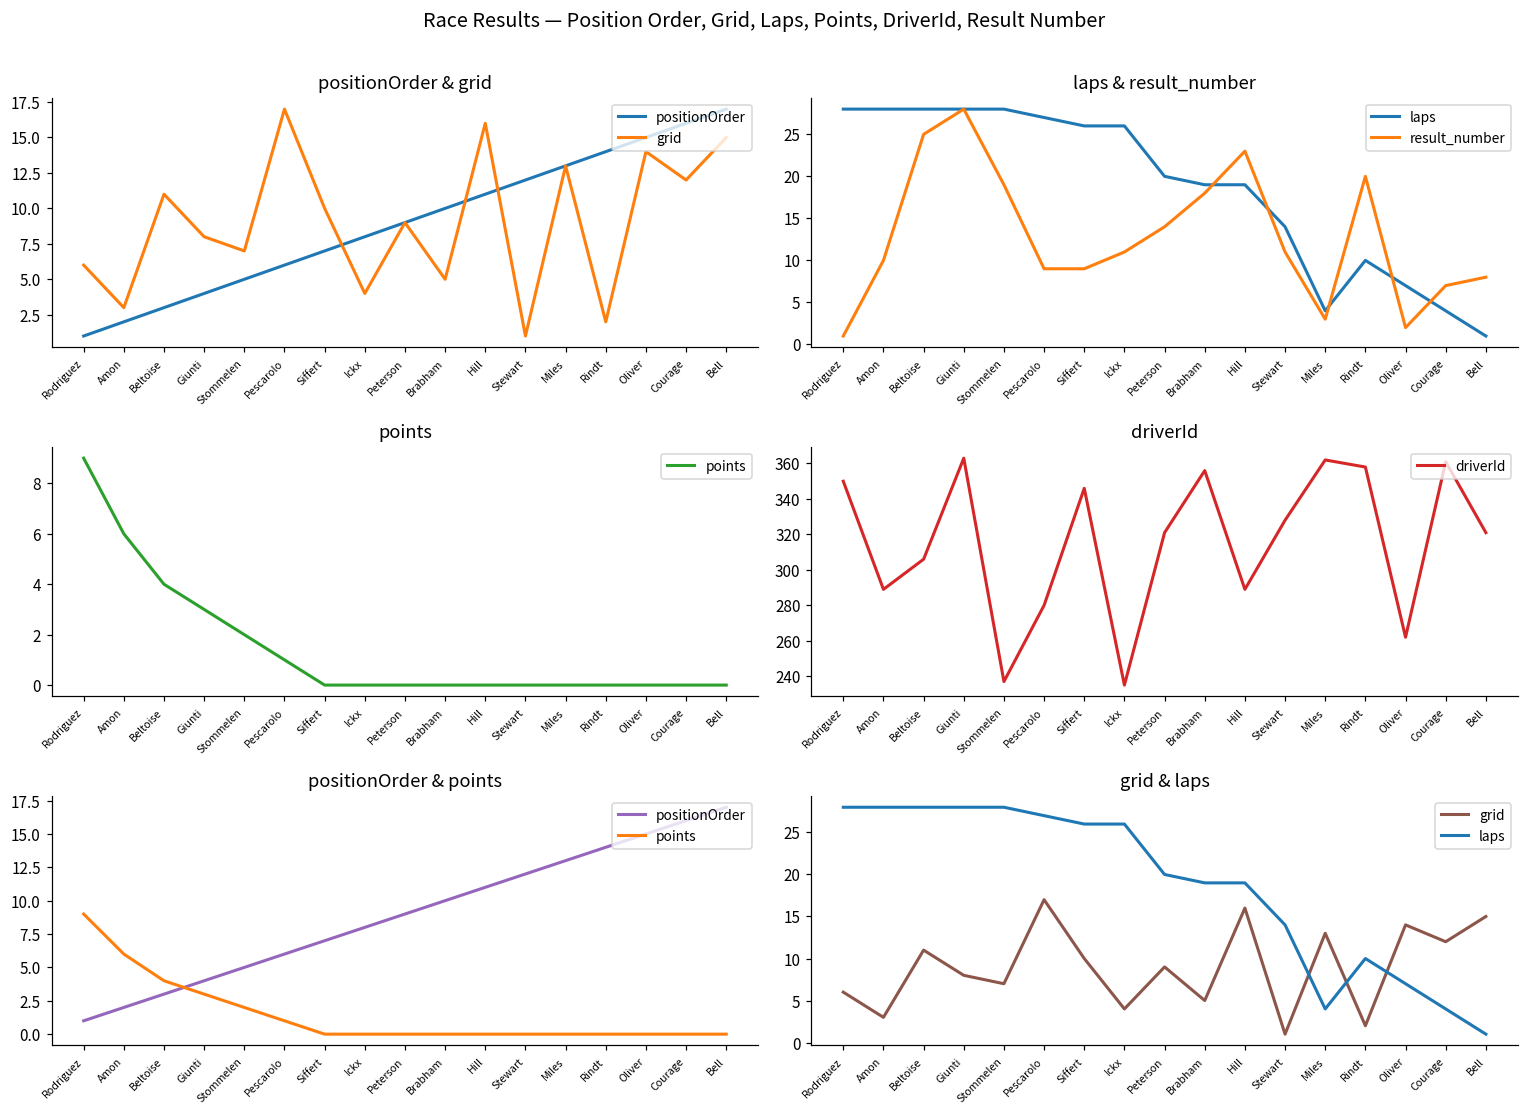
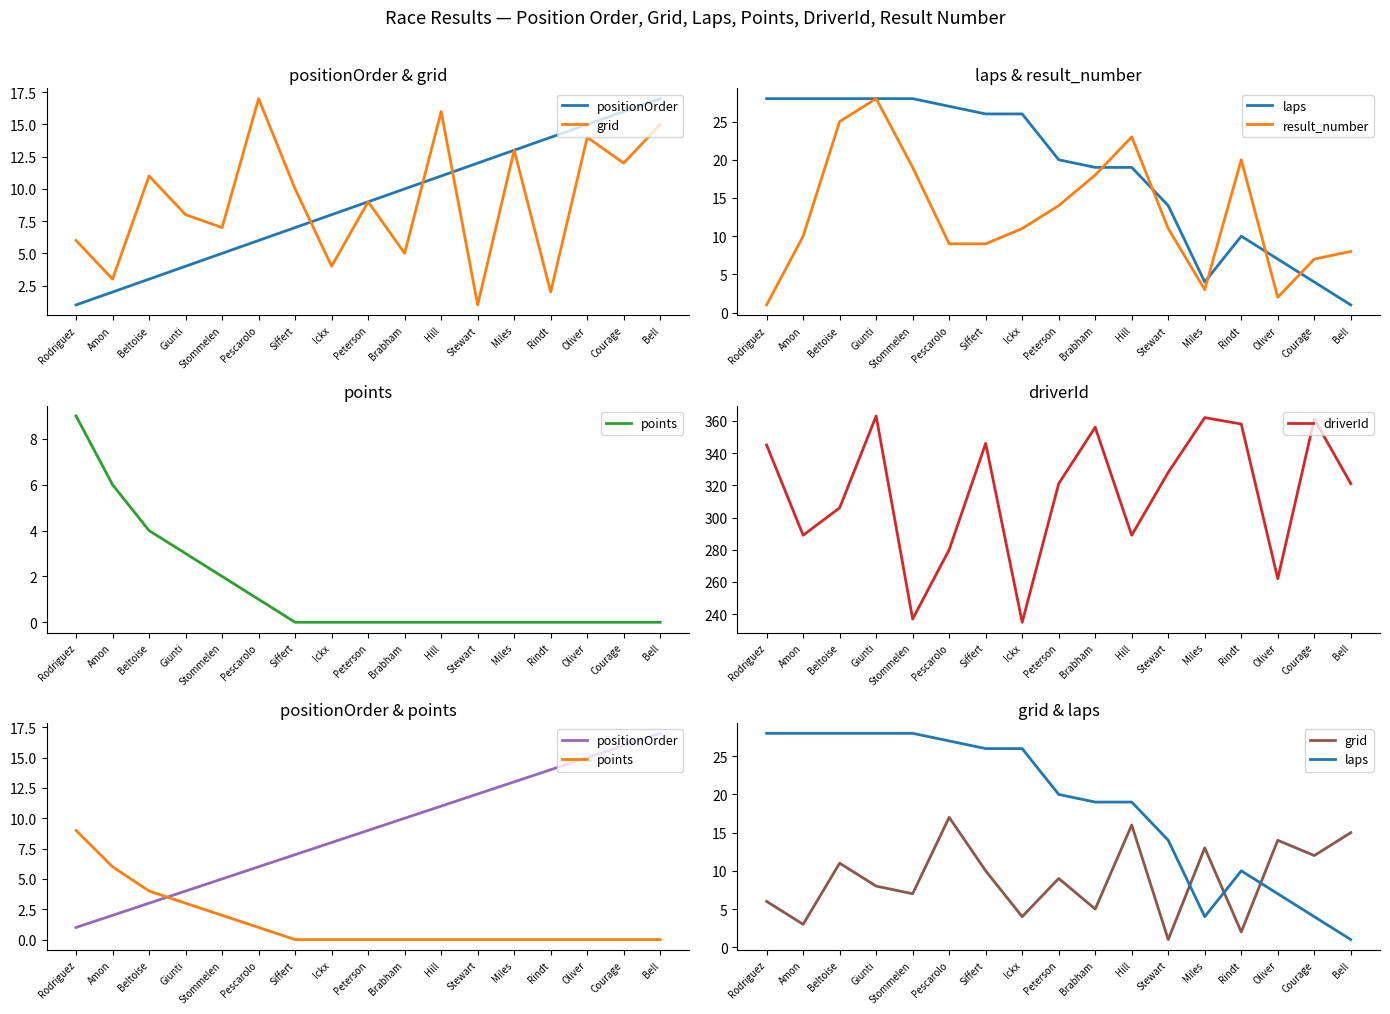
driverId, Rodriguez: 350 -> 345
